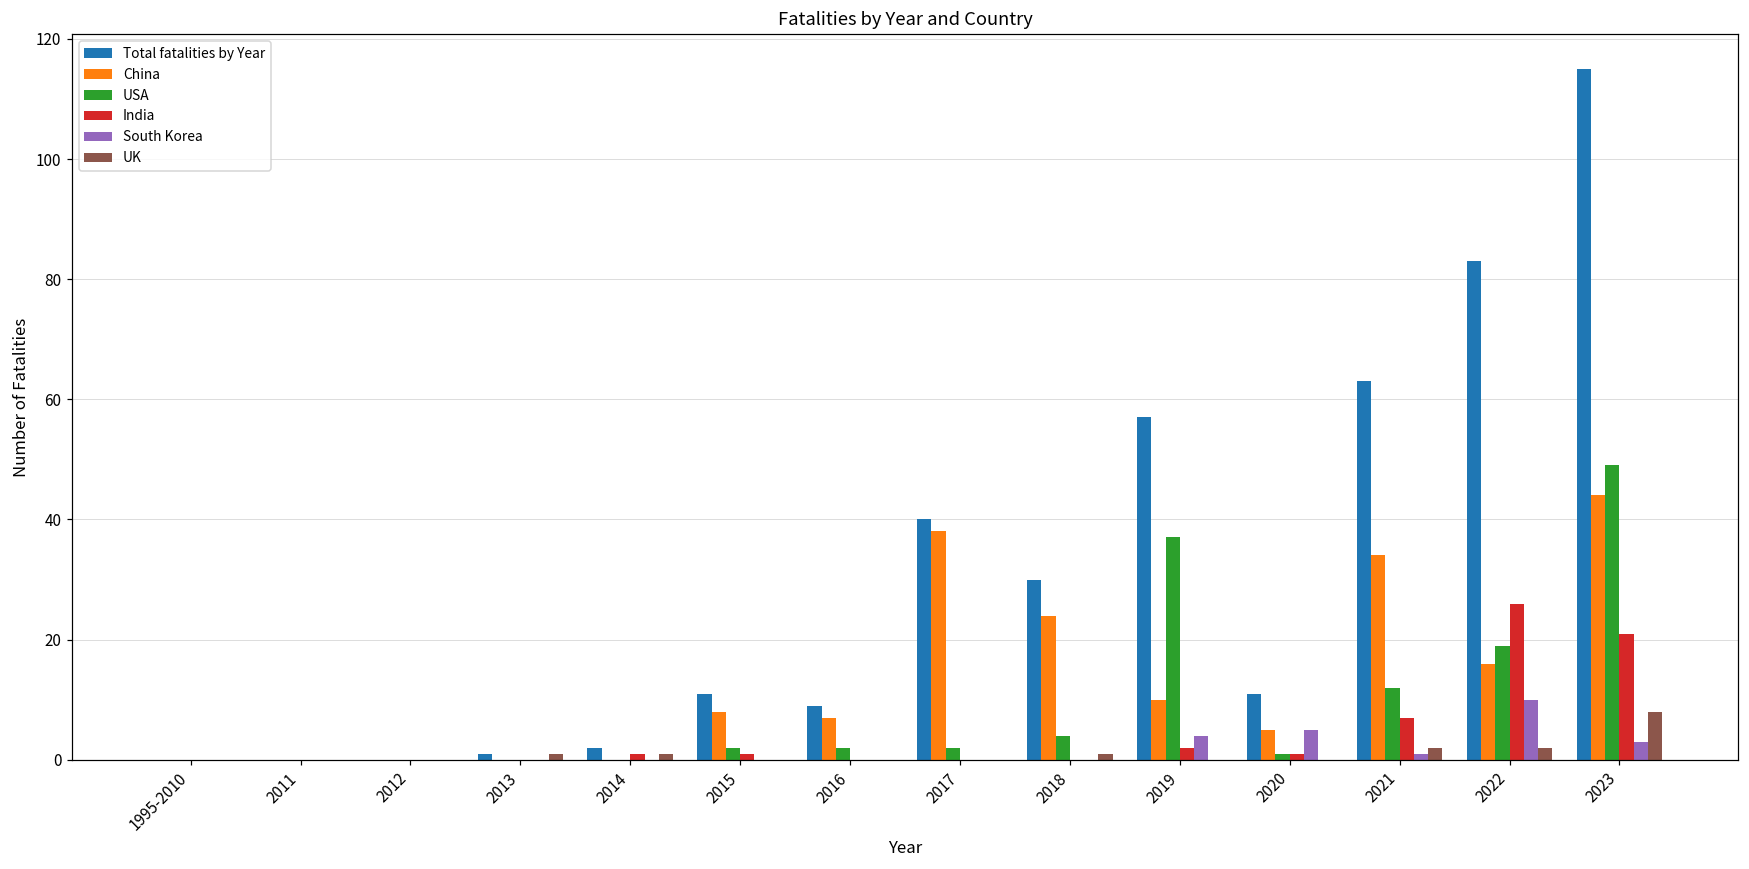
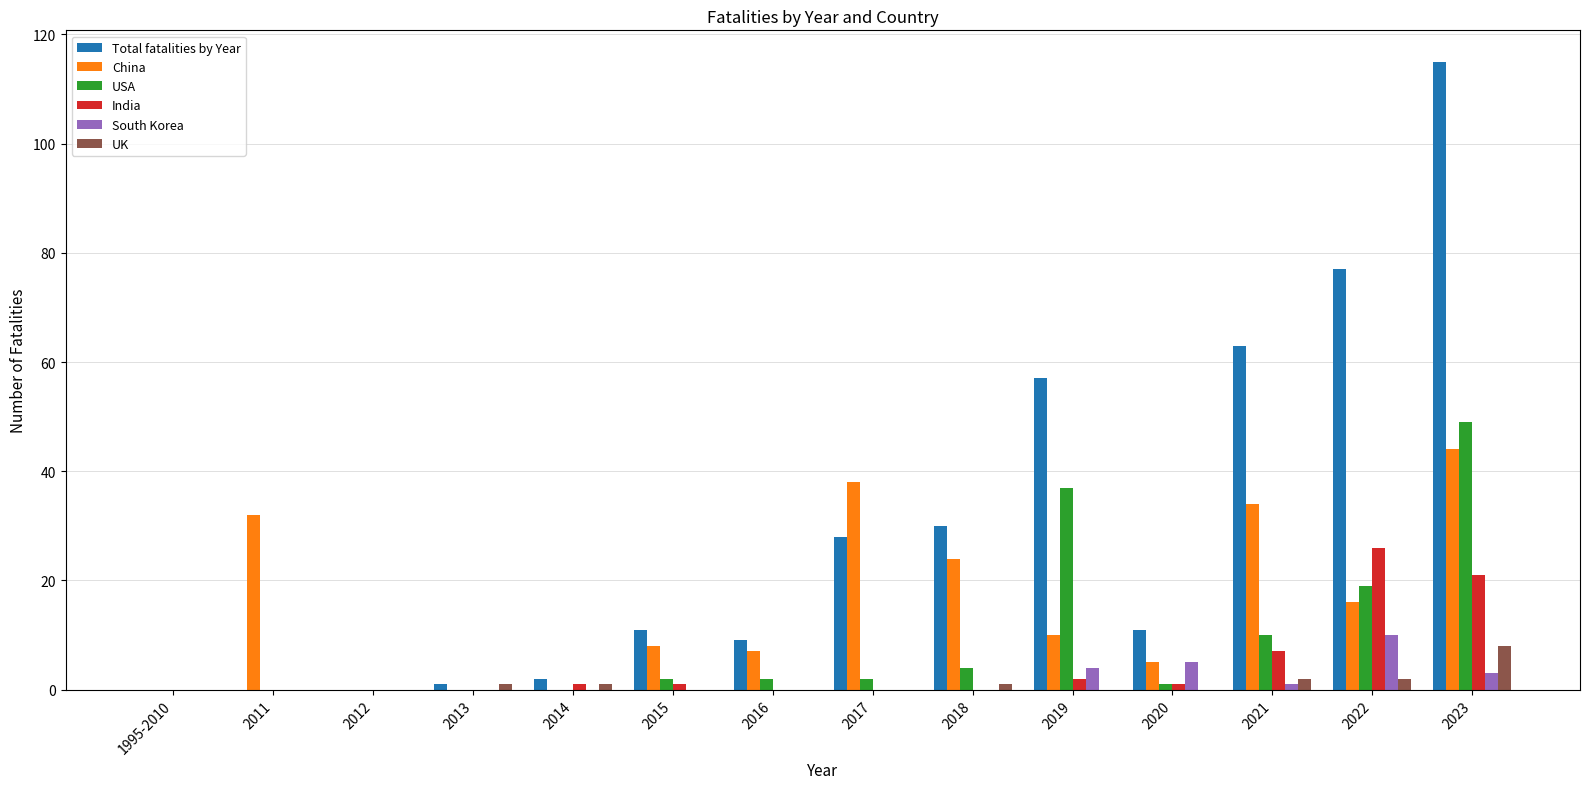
China, 2011: 0 -> 32
Total fatalities by Year, 2017: 40 -> 28
USA, 2021: 12 -> 10
Total fatalities by Year, 2022: 83 -> 77
